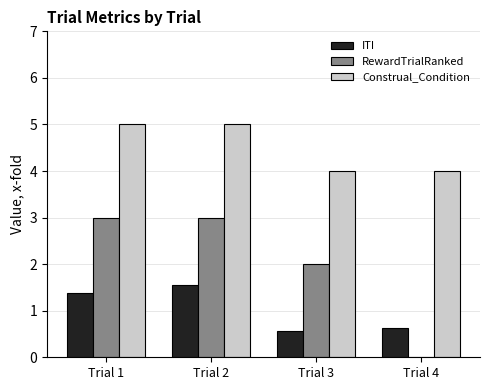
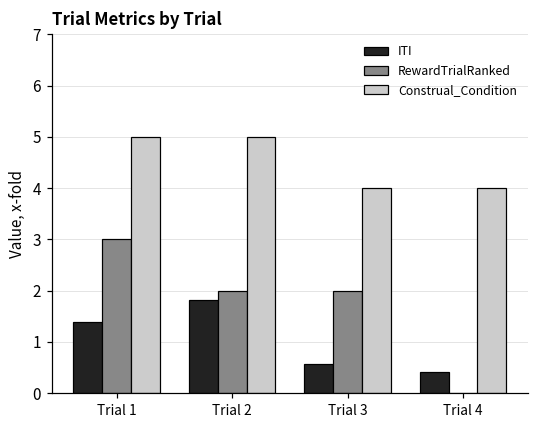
ITI, Trial 2: 1.6 -> 1.8
RewardTrialRanked, Trial 2: 3 -> 2
ITI, Trial 4: 0.6 -> 0.4
